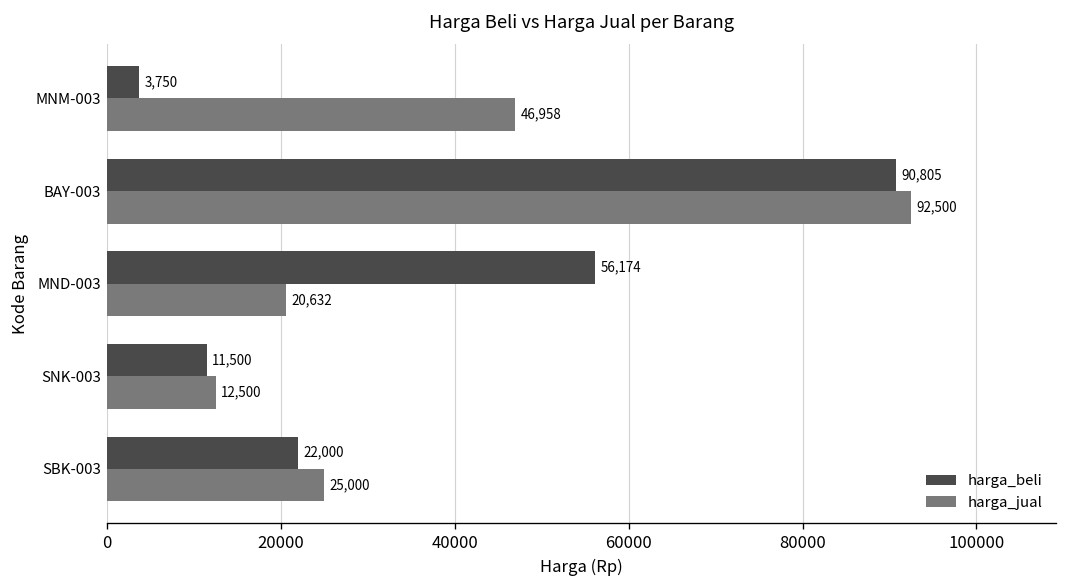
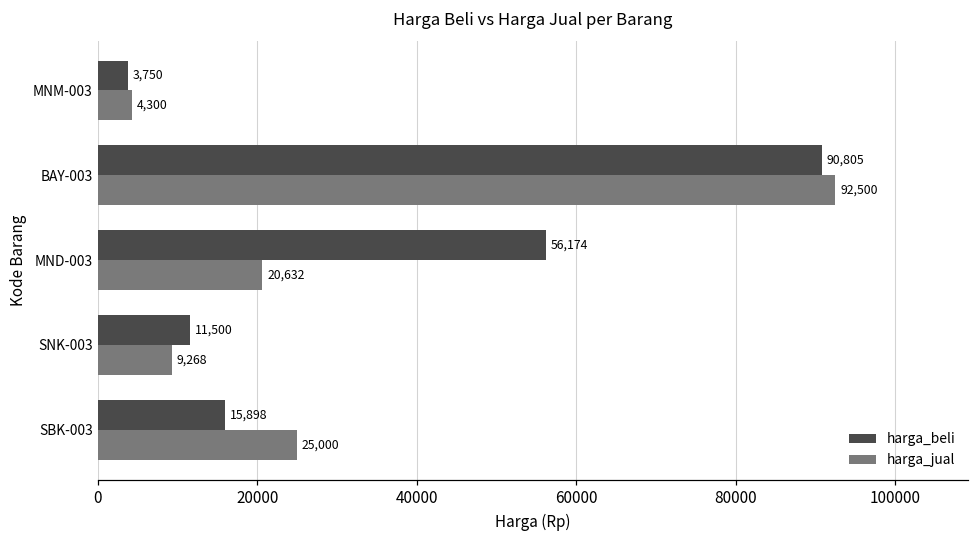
harga_jual, MNM-003: 46,958 -> 4,300
harga_jual, SNK-003: 12,500 -> 9,268
harga_beli, SBK-003: 22,000 -> 15,898
